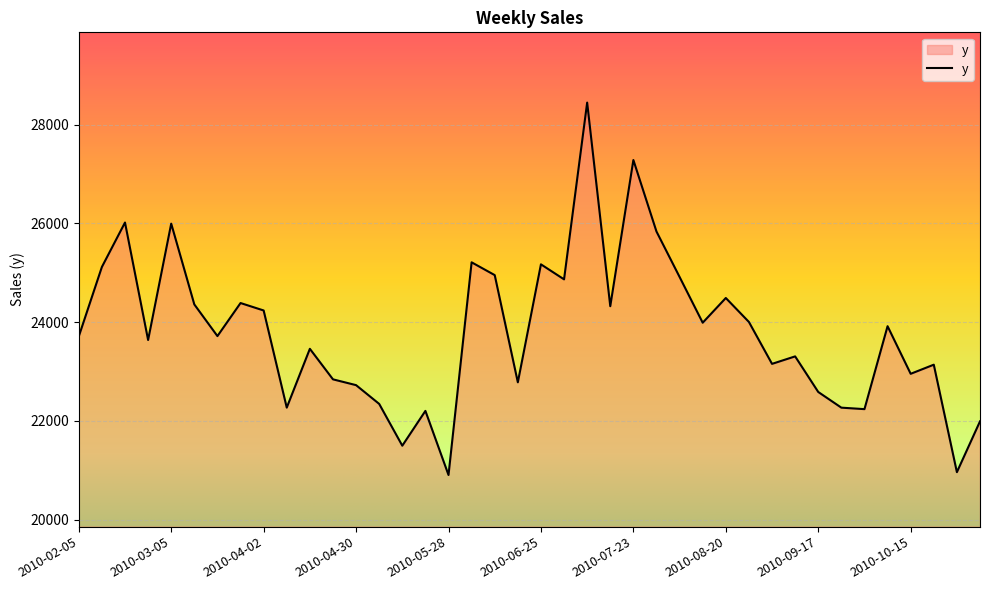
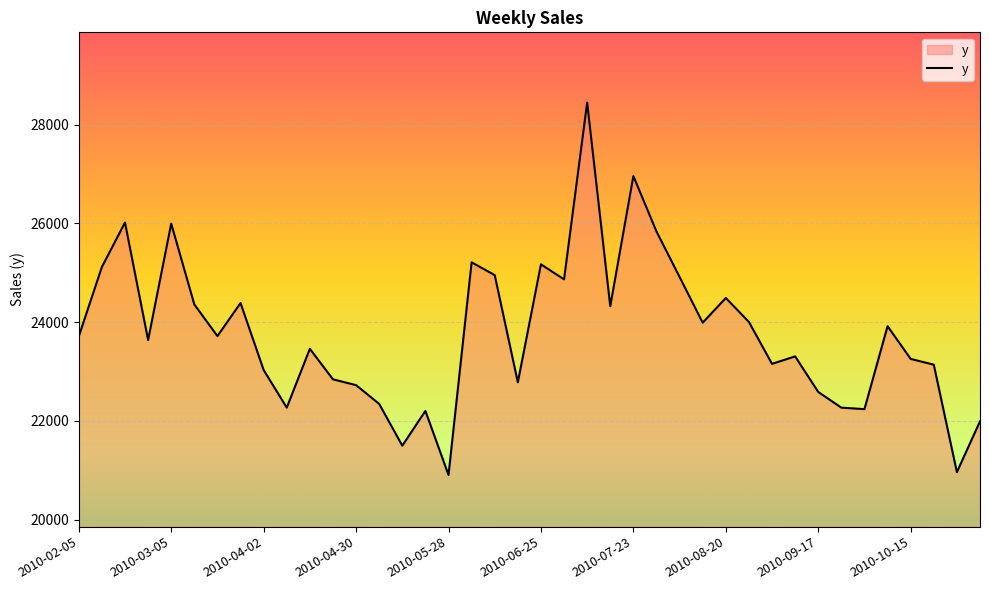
2010-04-02: 24200 -> 23000
2010-07-23: 27300 -> 27000
2010-10-15: 23000 -> 23300
